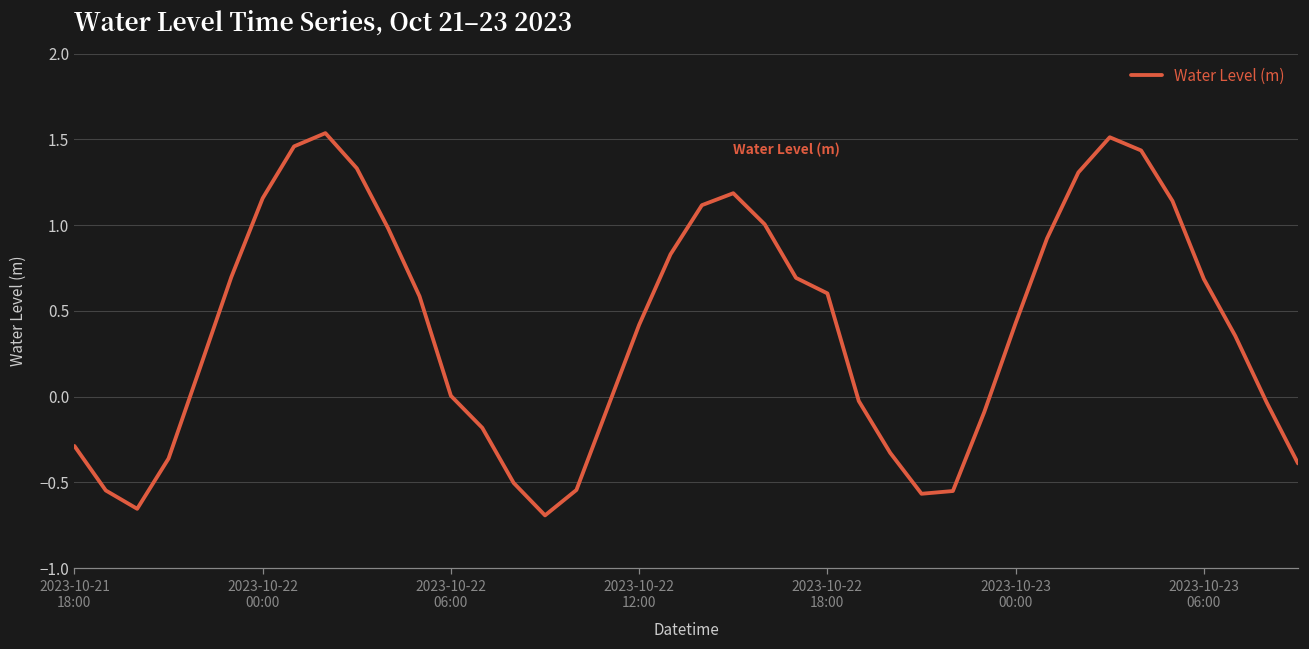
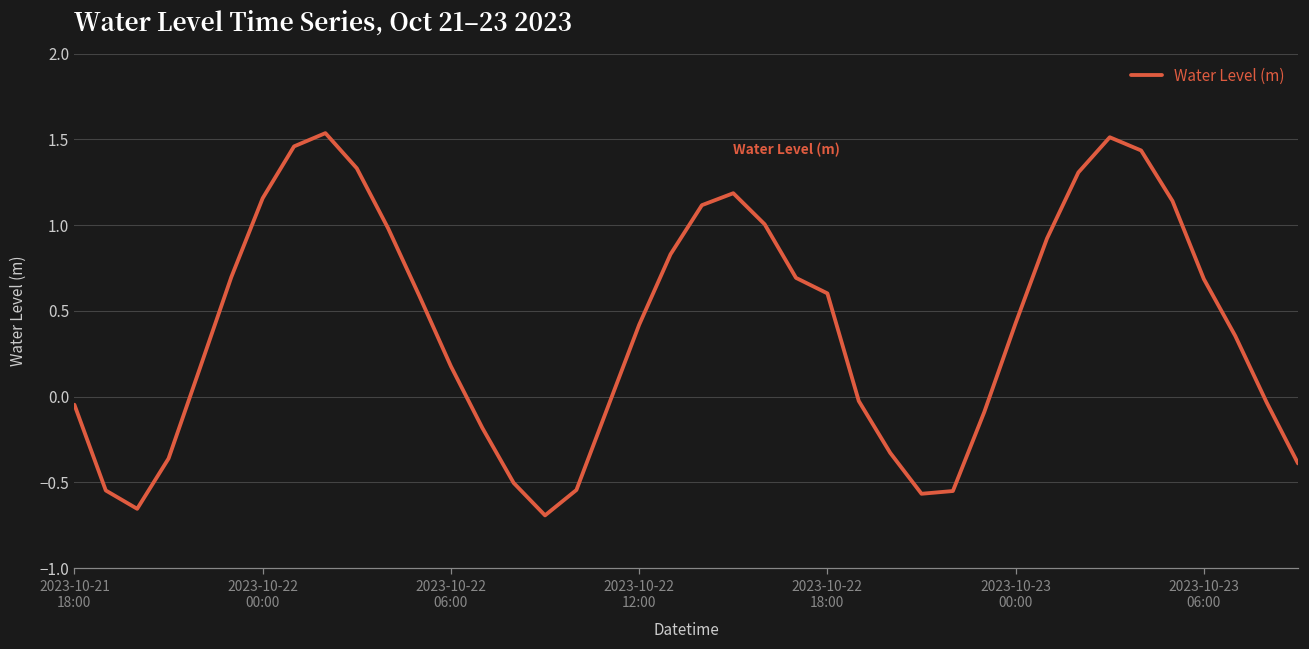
2023-10-21 18:00: -0.29 -> -0.05
2023-10-22 06:00: 0.00 -> 0.18
